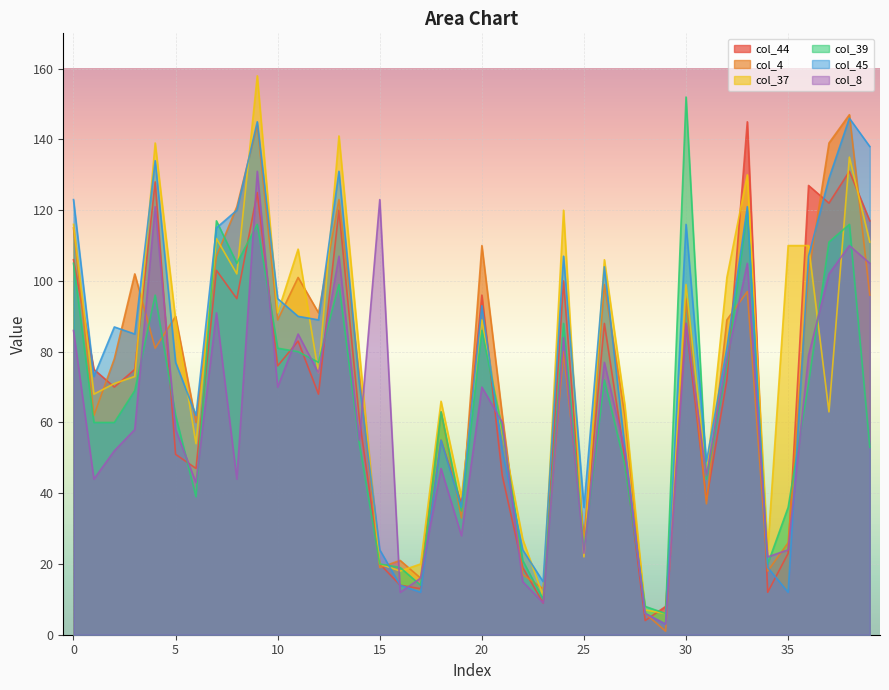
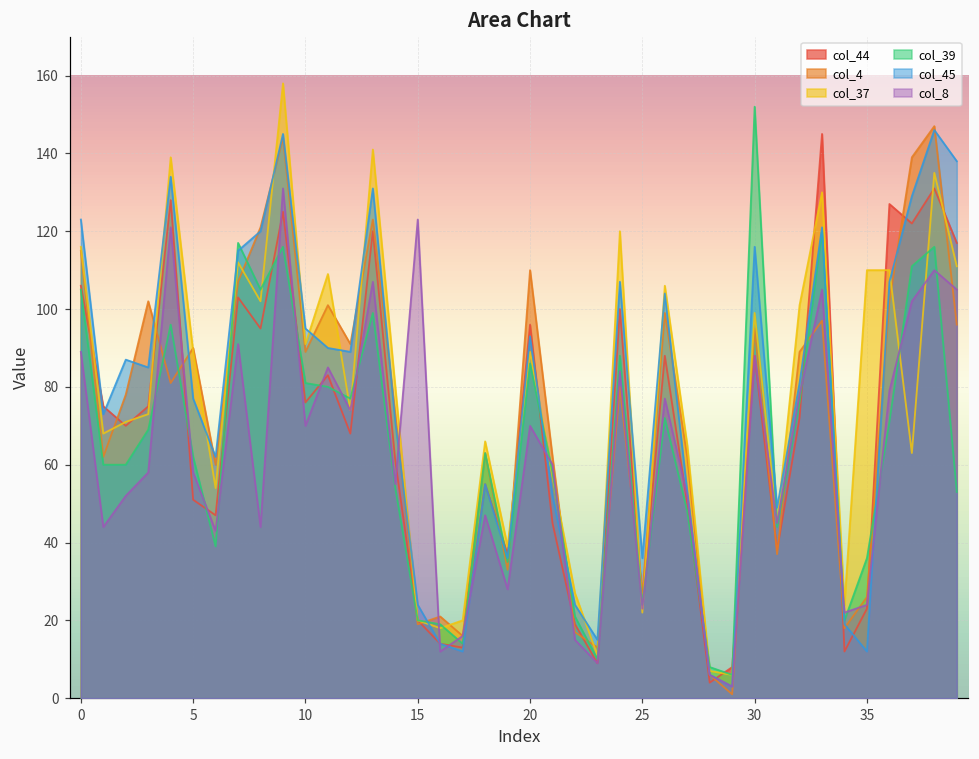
col_8, 0: 86 -> 89
